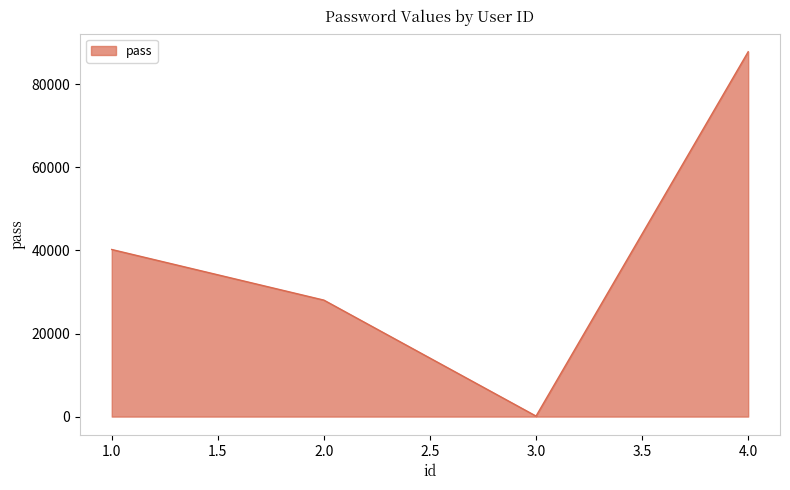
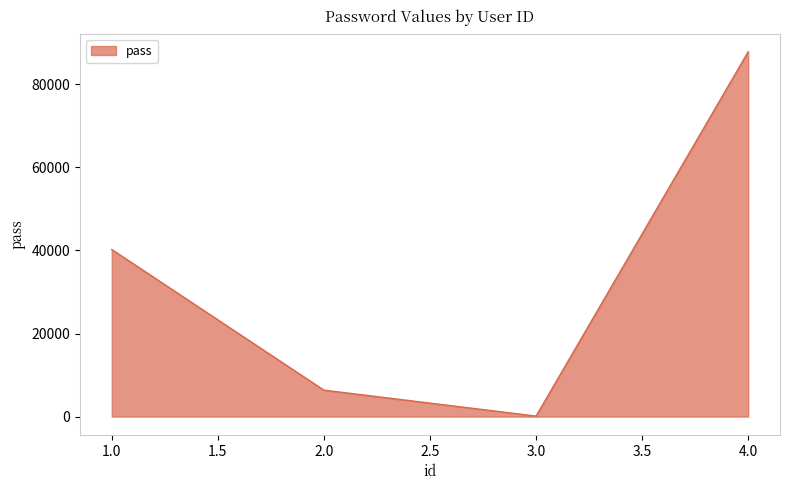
2.0: 28000 -> 6000
